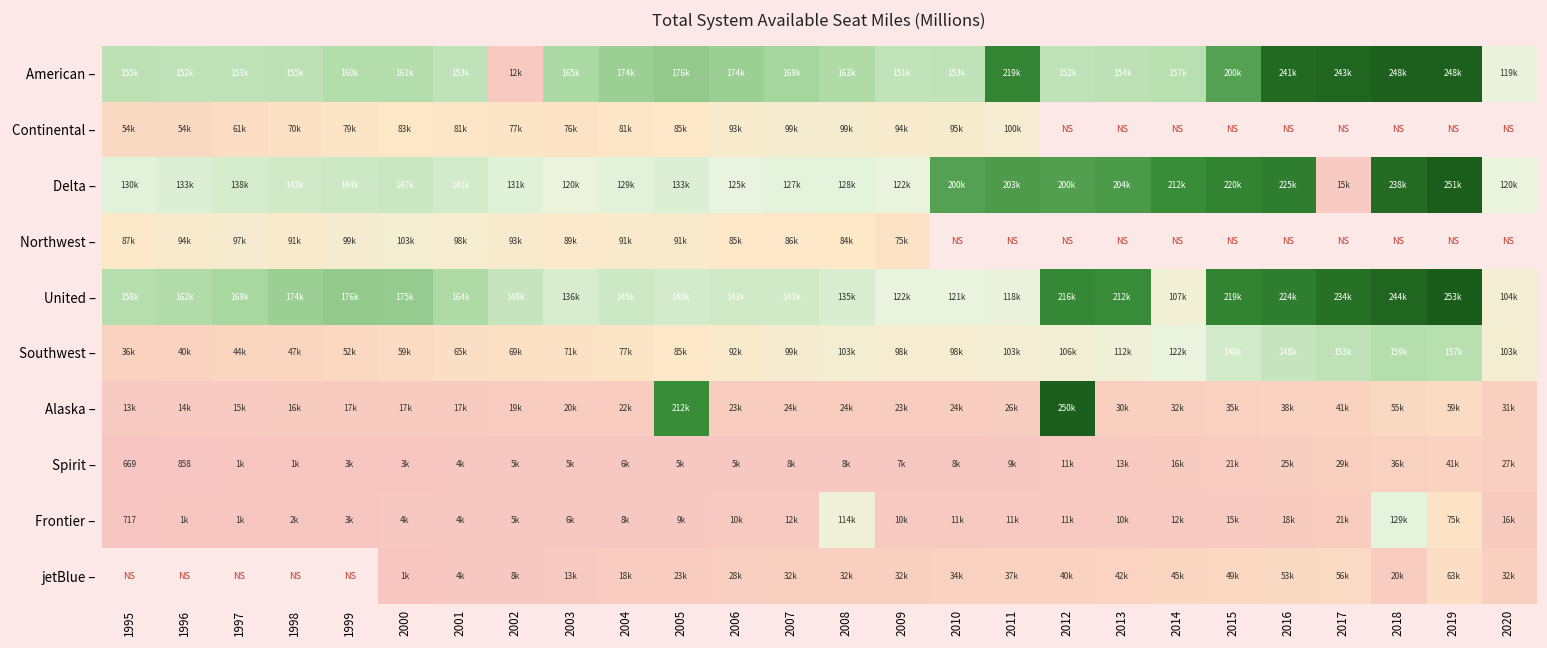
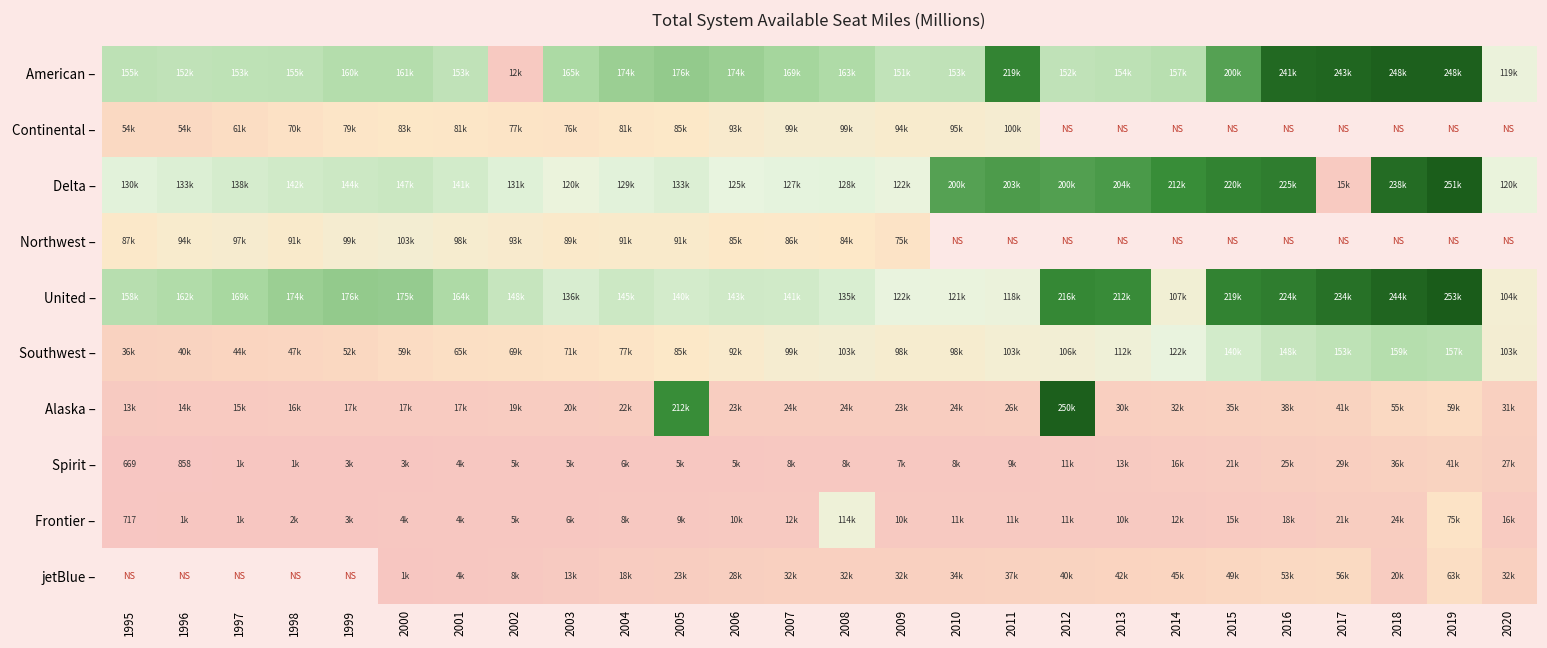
Frontier –, 2018: 129k -> 24k
